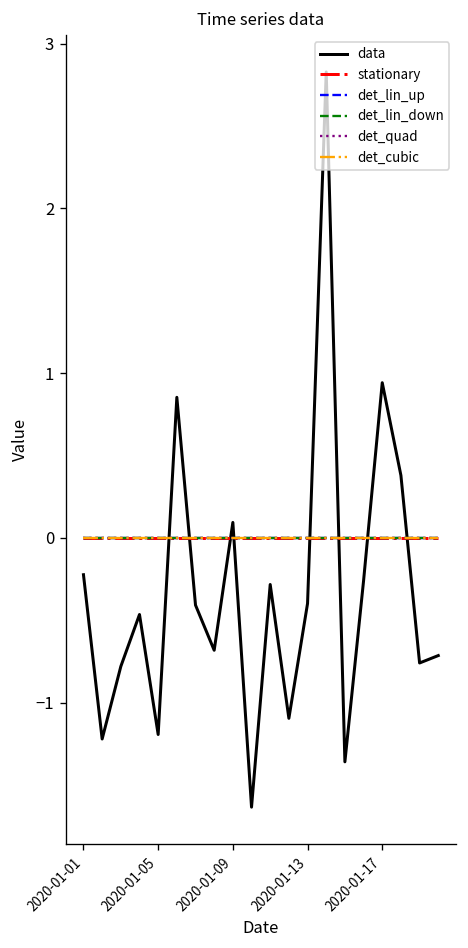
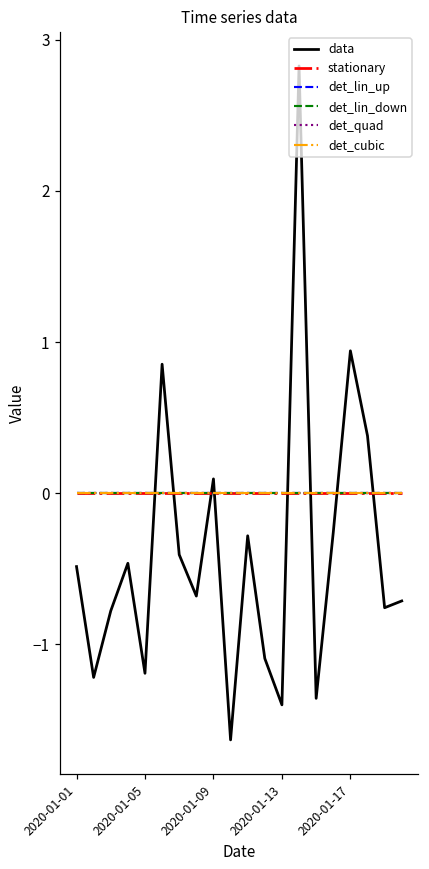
data, 2020-01-01: -0.22 -> -0.49
data, 2020-01-13: -0.40 -> -1.40
